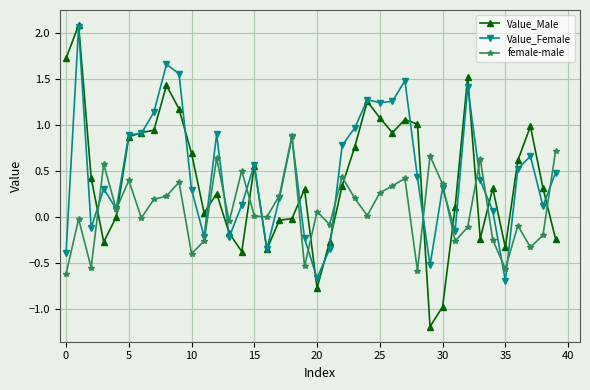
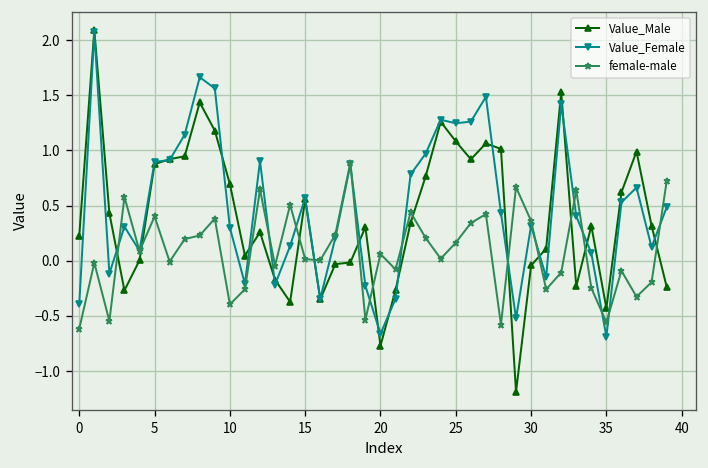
Value_Male, 0: 1.7 -> 0.2
female-male, 25: 0.3 -> 0.2
Value_Male, 30: -1.0 -> 0.0
Value_Male, 35: -0.3 -> -0.4
